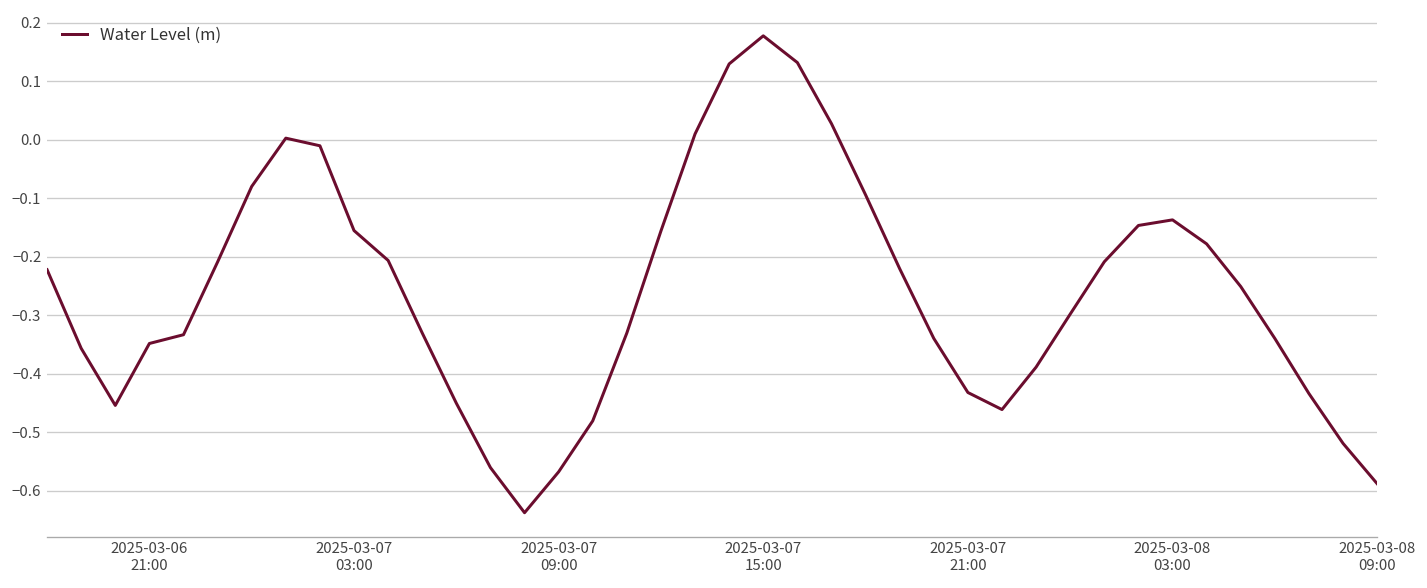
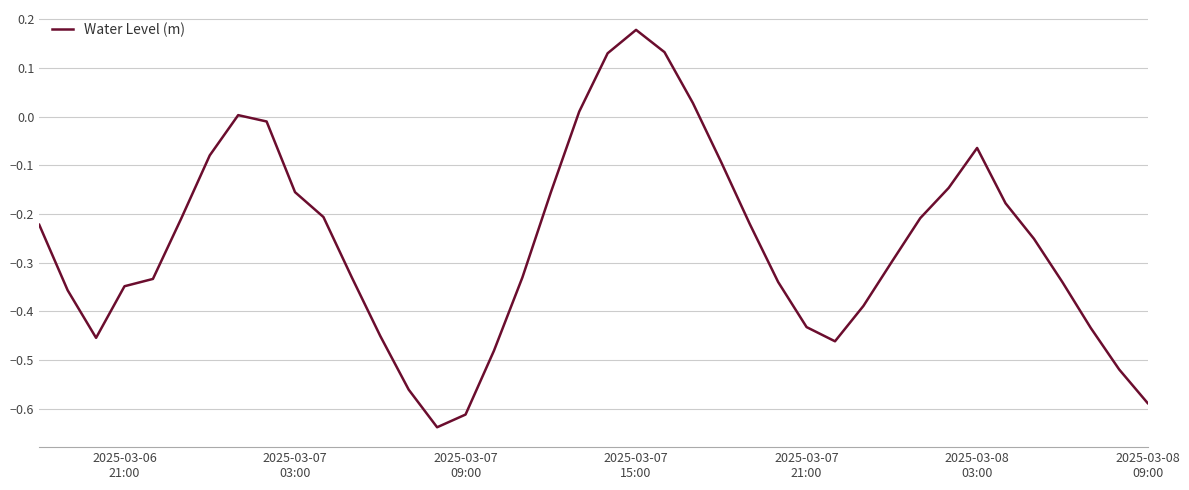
2025-03-07 09:00: -0.57 -> -0.61
2025-03-08 03:00: -0.14 -> -0.06
